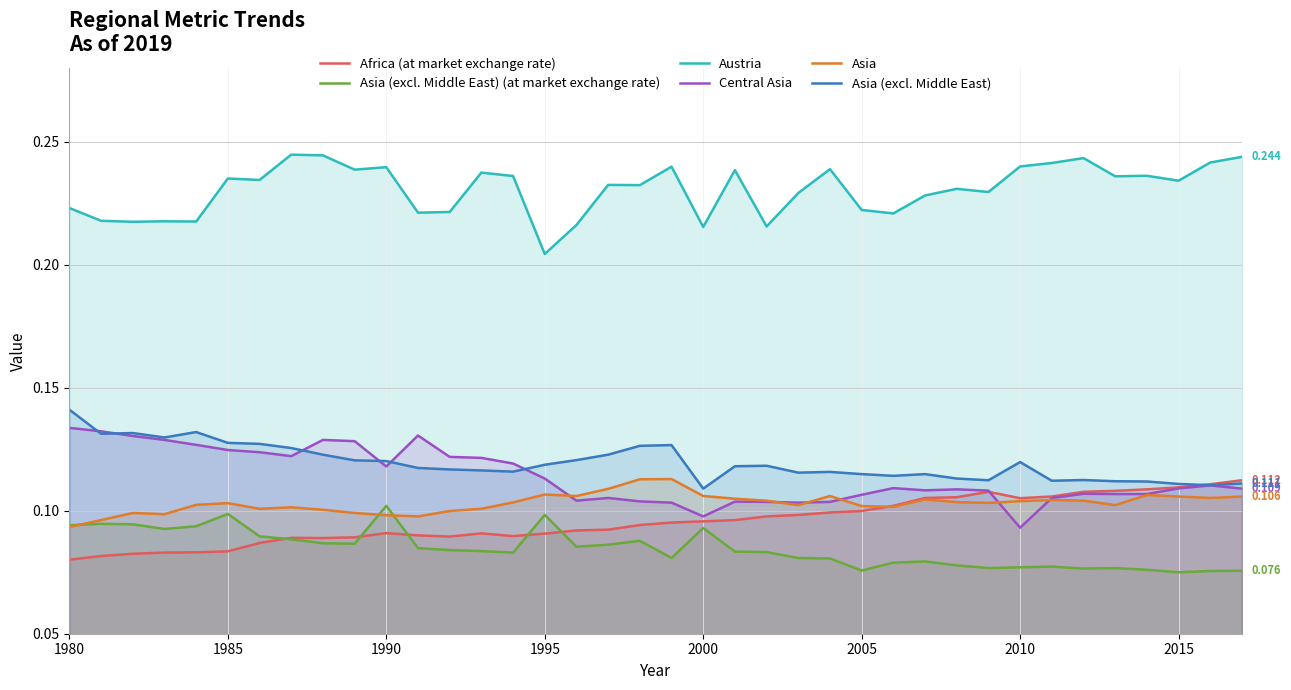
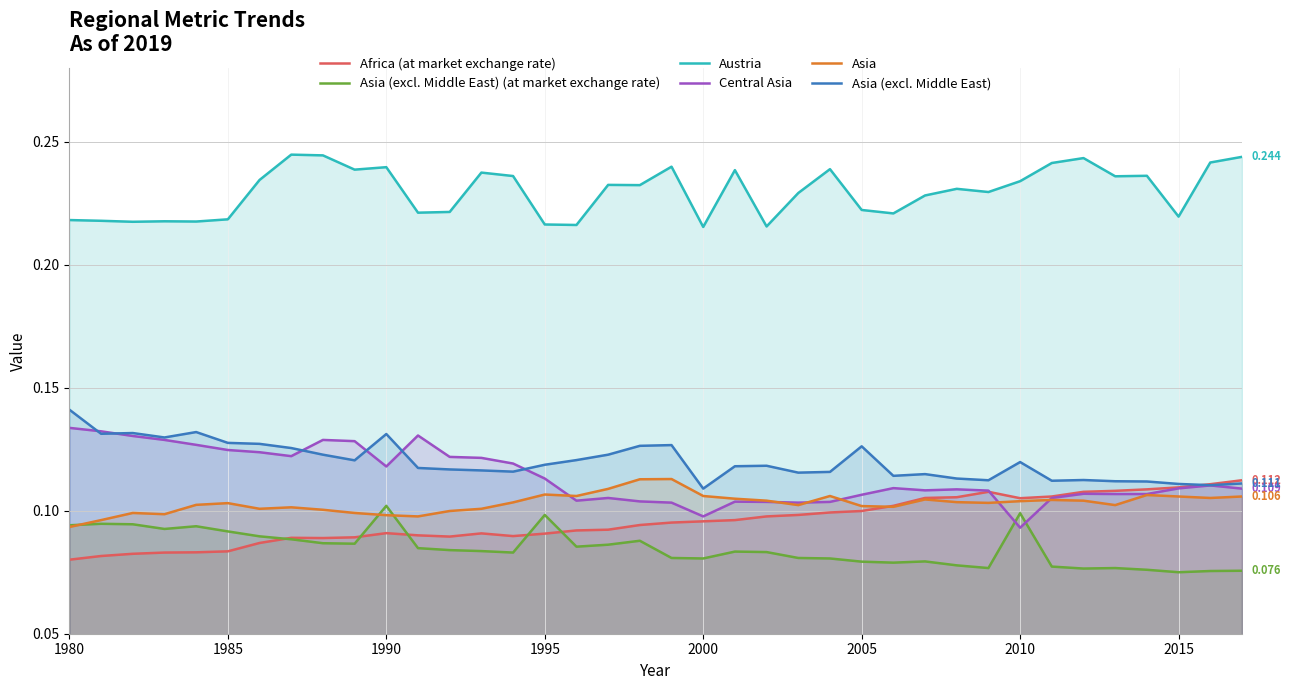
Austria, 1980: 0.223 -> 0.218
Asia (excl. Middle East) (at market exchange rate), 1985: 0.099 -> 0.092
Austria, 1985: 0.235 -> 0.219
Asia (excl. Middle East), 1990: 0.120 -> 0.131
Austria, 1995: 0.204 -> 0.216
Asia (excl. Middle East) (at market exchange rate), 2000: 0.093 -> 0.081
Asia (excl. Middle East) (at market exchange rate), 2005: 0.076 -> 0.079
Asia (excl. Middle East), 2005: 0.115 -> 0.126
Asia (excl. Middle East) (at market exchange rate), 2010: 0.077 -> 0.099
Austria, 2010: 0.240 -> 0.234
Austria, 2015: 0.234 -> 0.220
